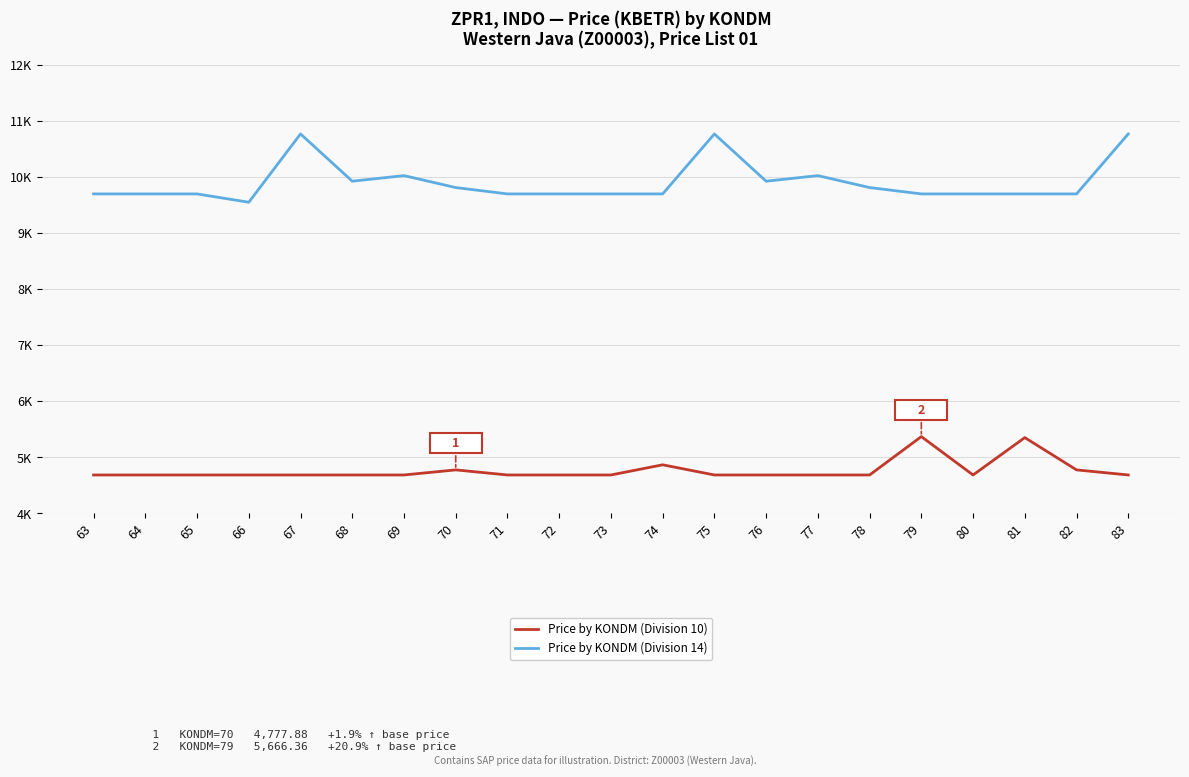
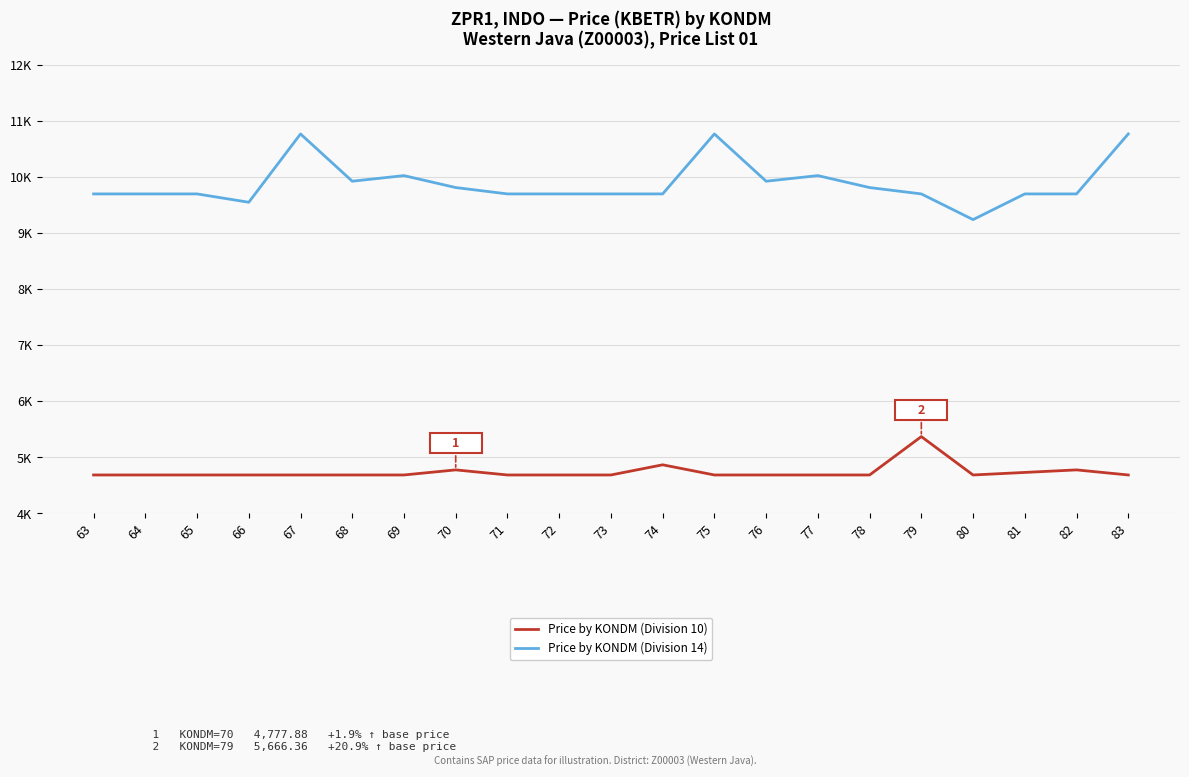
Price by KONDM (Division 14), 80: 9700 -> 9200
Price by KONDM (Division 10), 81: 5400 -> 4700
